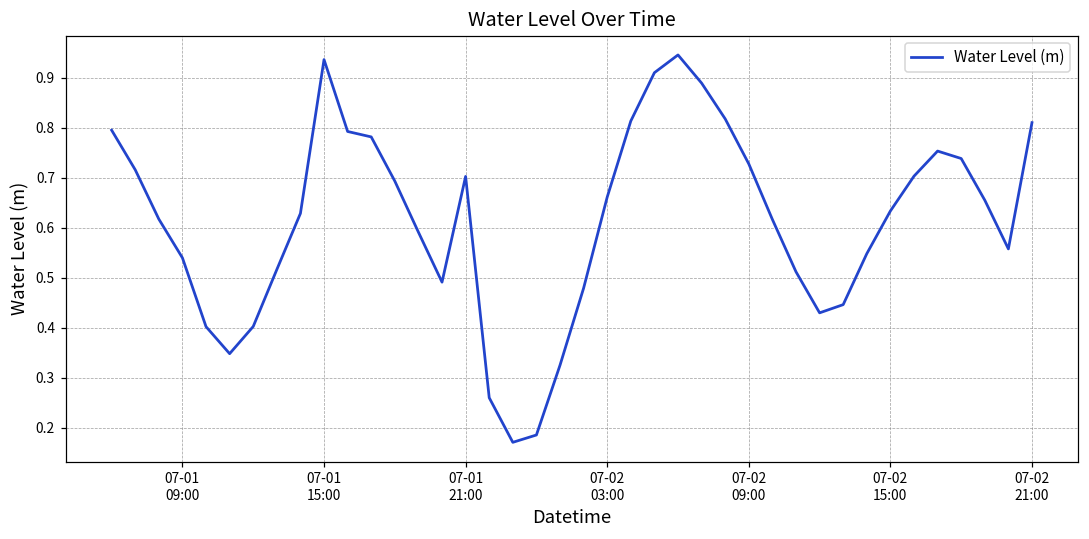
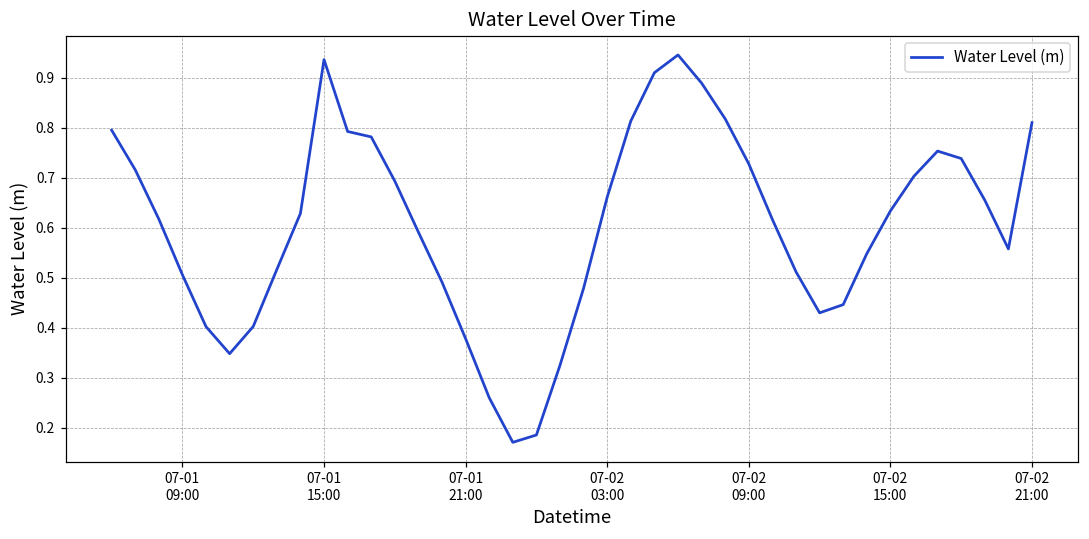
07-01 09:00: 0.54 -> 0.51
07-01 21:00: 0.70 -> 0.38
